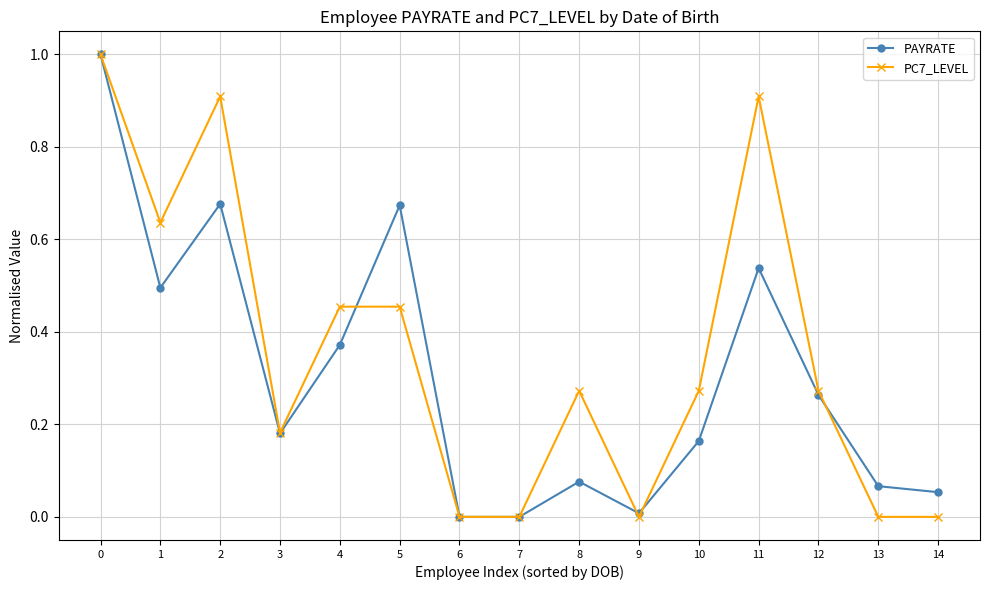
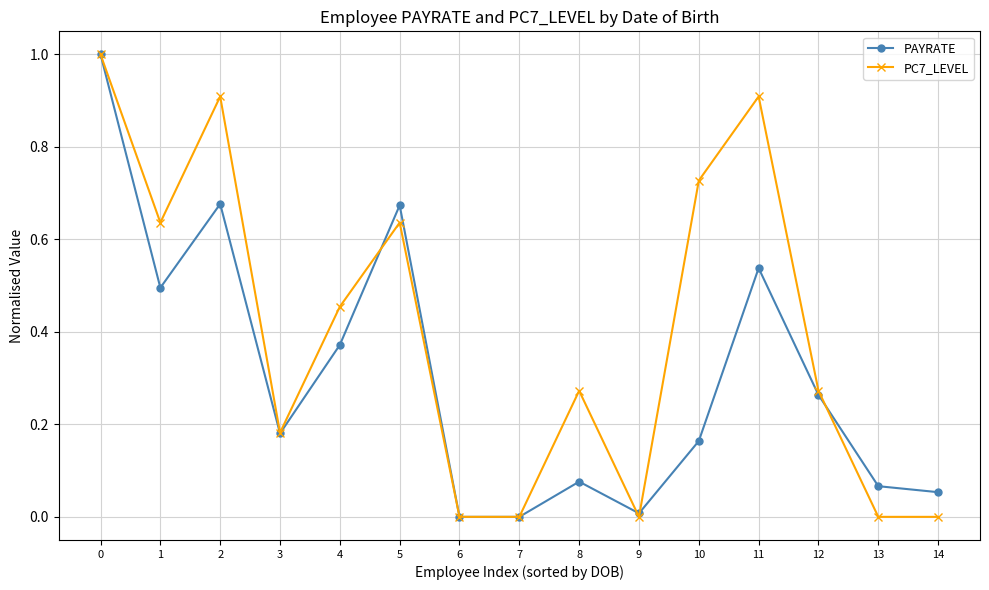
PC7_LEVEL, 5: 0.45 -> 0.64
PC7_LEVEL, 10: 0.27 -> 0.73
